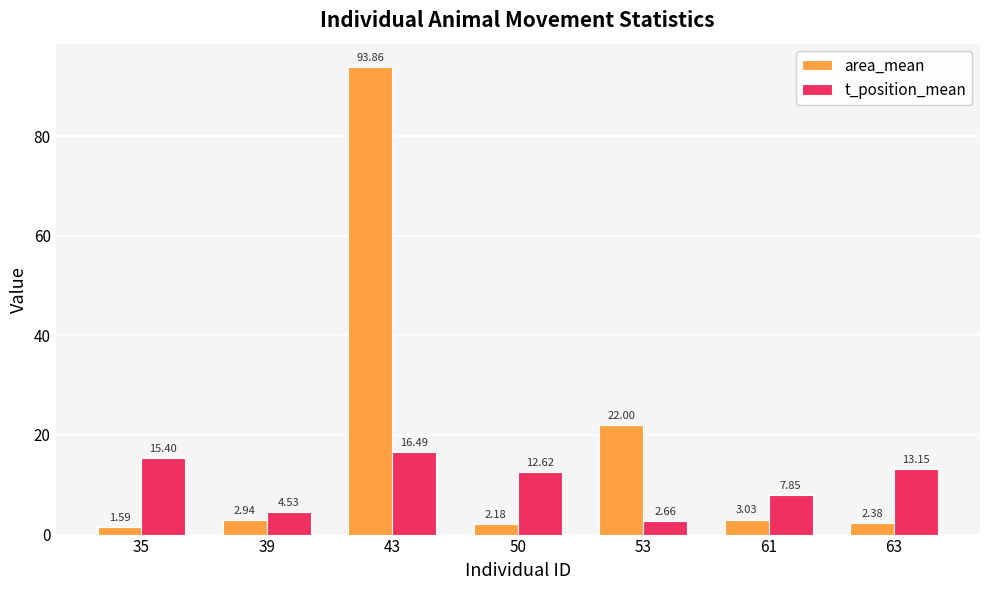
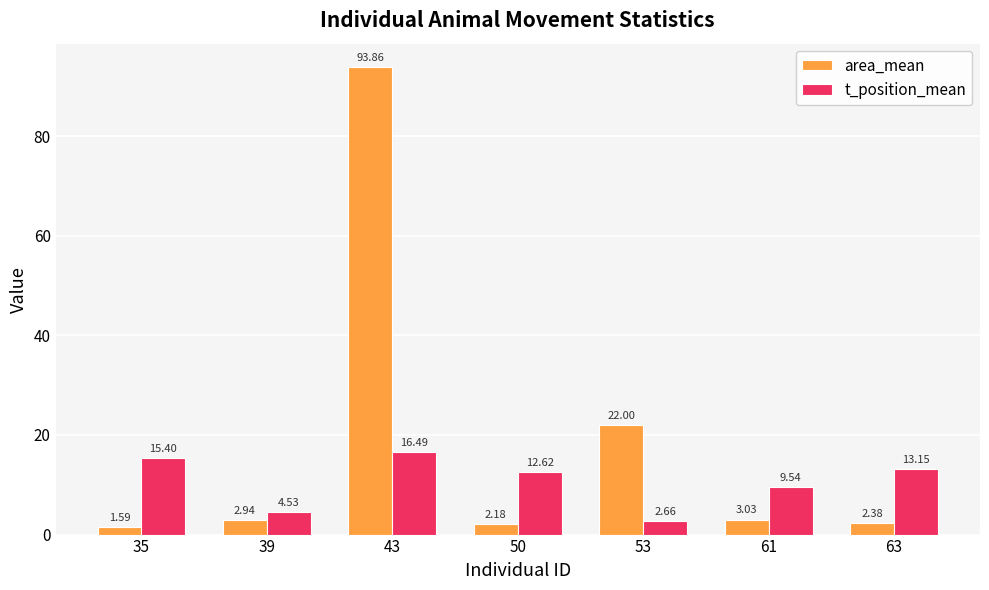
t_position_mean, 61: 7.85 -> 9.54
